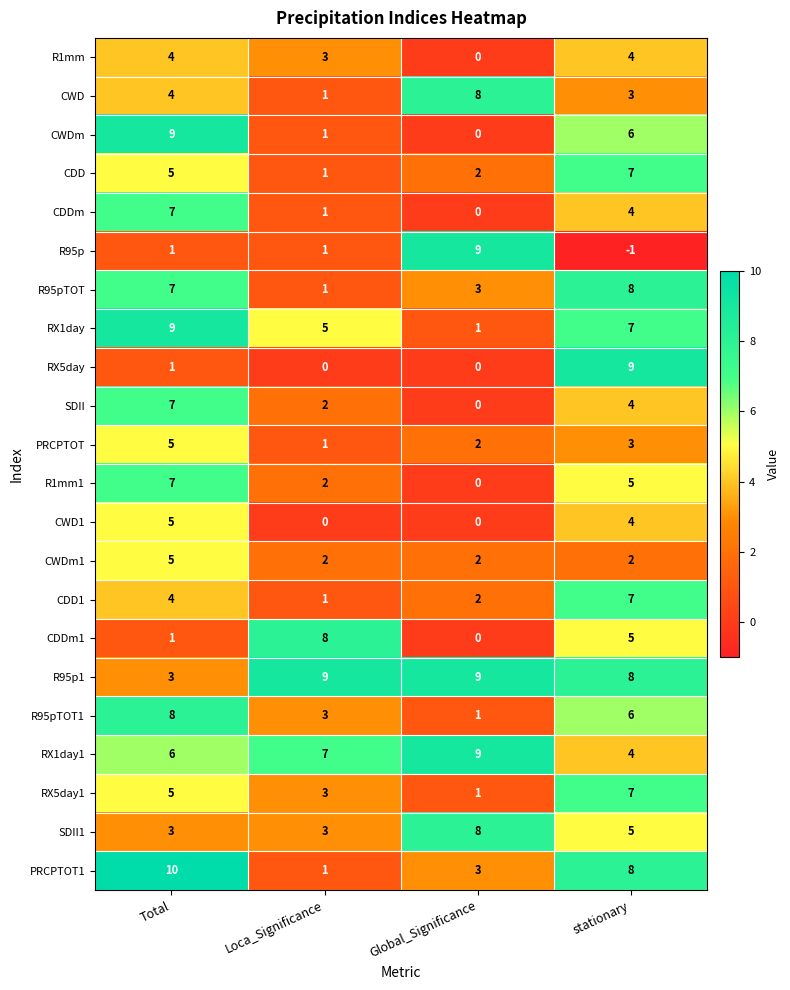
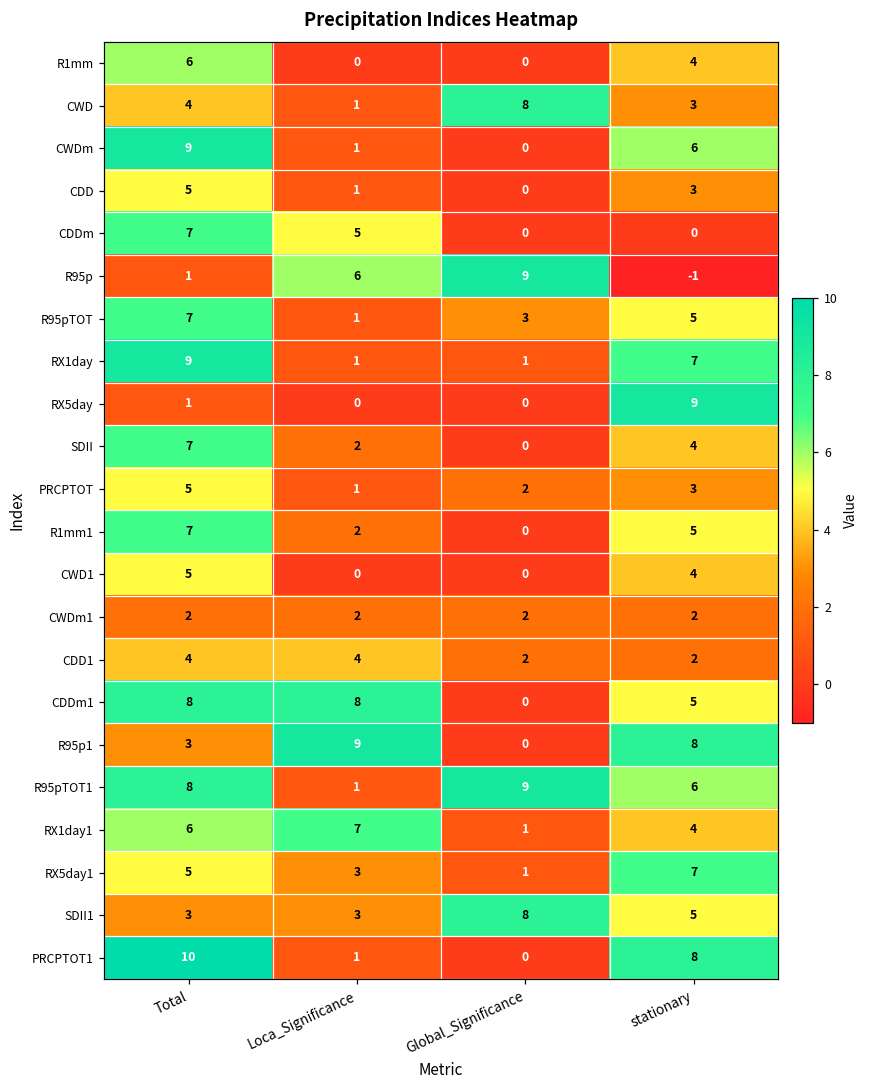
R1mm, Total: 4 -> 6
R1mm, Loca_Significance: 3 -> 0
CDD, Global_Significance: 2 -> 0
CDD, stationary: 7 -> 3
CDDm, Loca_Significance: 1 -> 5
CDDm, stationary: 4 -> 0
R95p, Loca_Significance: 1 -> 6
R95pTOT, stationary: 8 -> 5
RX1day, Loca_Significance: 5 -> 1
CWDm1, Total: 5 -> 2
CDD1, Loca_Significance: 1 -> 4
CDD1, stationary: 7 -> 2
CDDm1, Total: 1 -> 8
R95p1, Global_Significance: 9 -> 0
R95pTOT1, Loca_Significance: 3 -> 1
R95pTOT1, Global_Significance: 1 -> 9
RX1day1, Global_Significance: 9 -> 1
PRCPTOT1, Global_Significance: 3 -> 0
